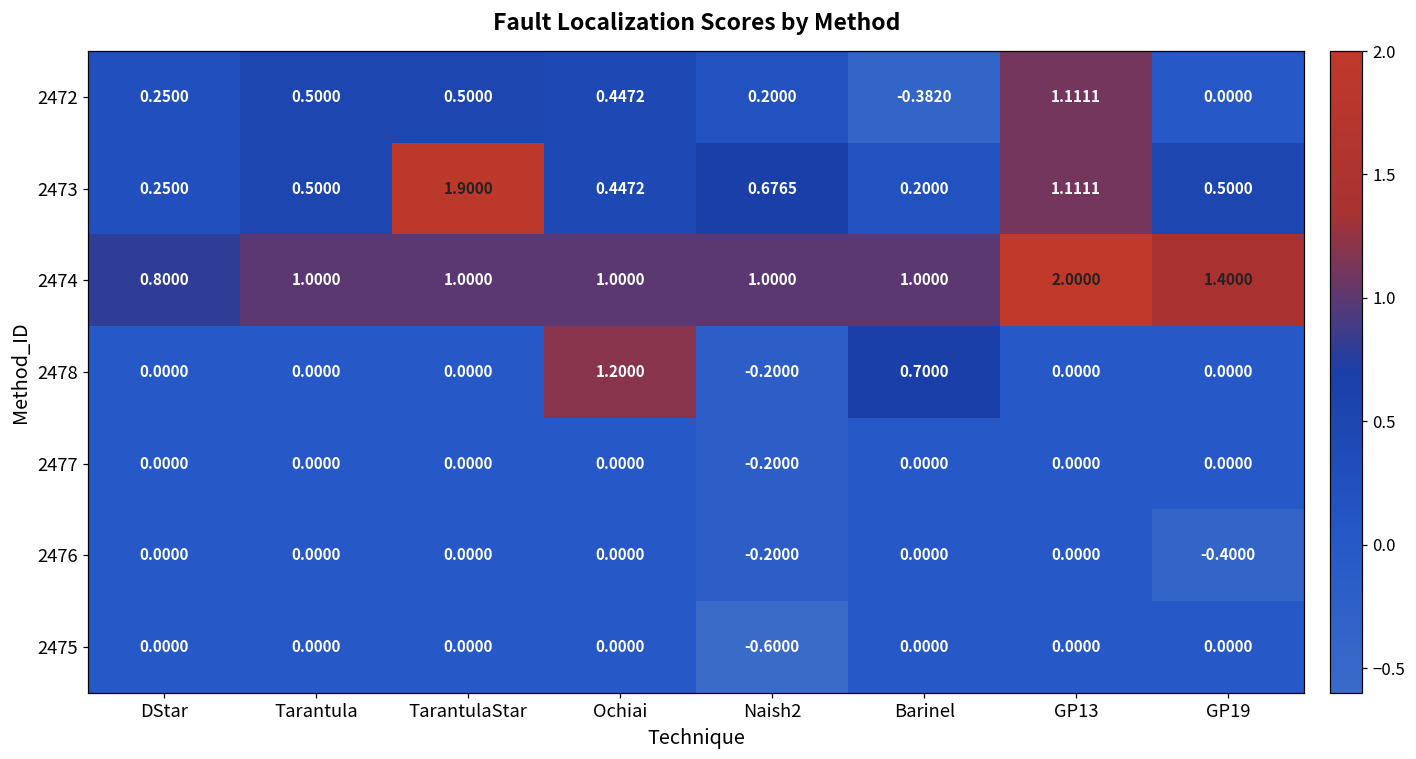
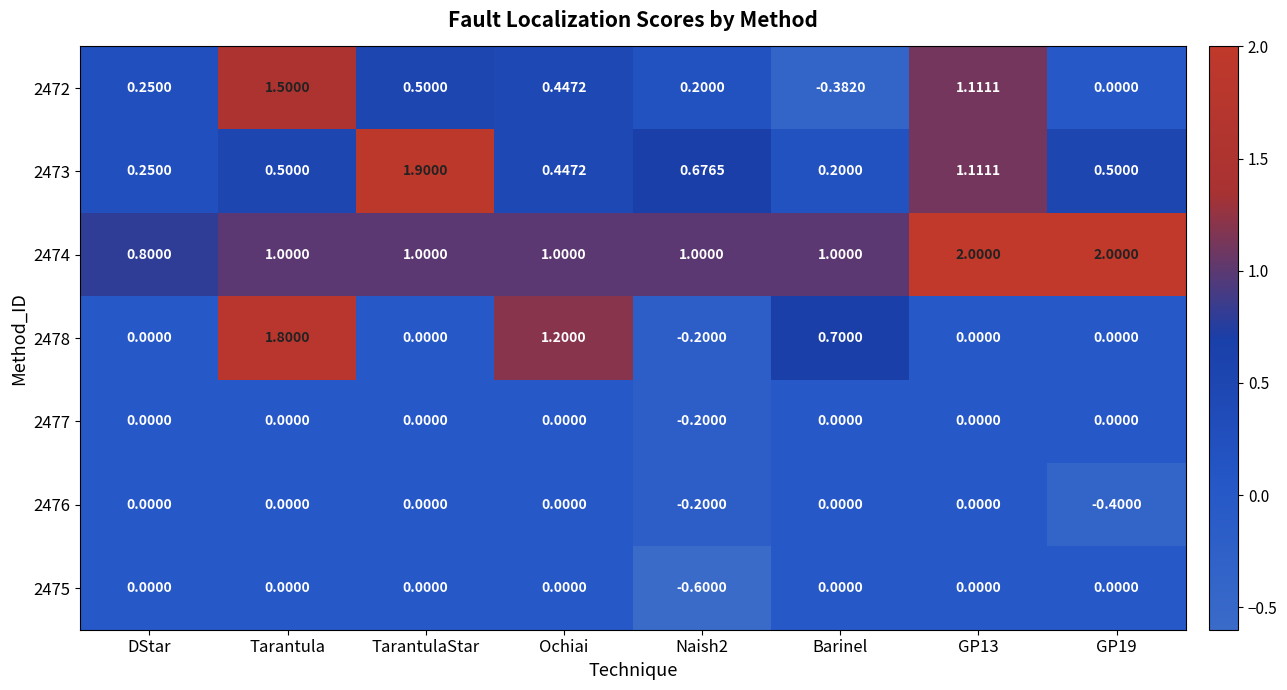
2472, Tarantula: 0.5000 -> 1.5000
2474, GP19: 1.4000 -> 2.0000
2478, Tarantula: 0.0000 -> 1.8000
